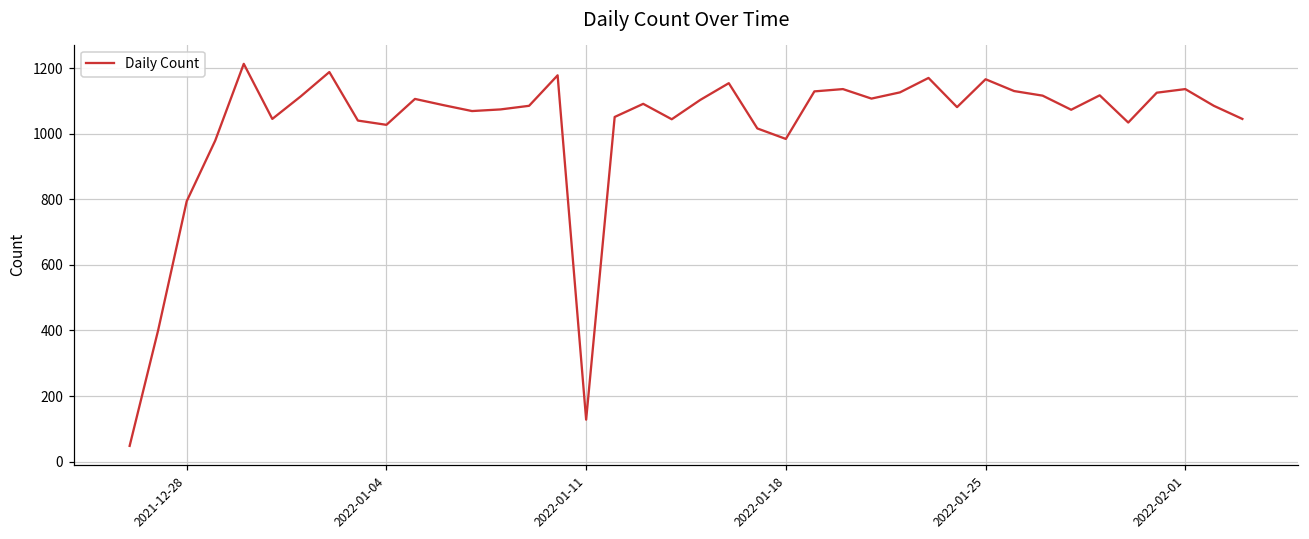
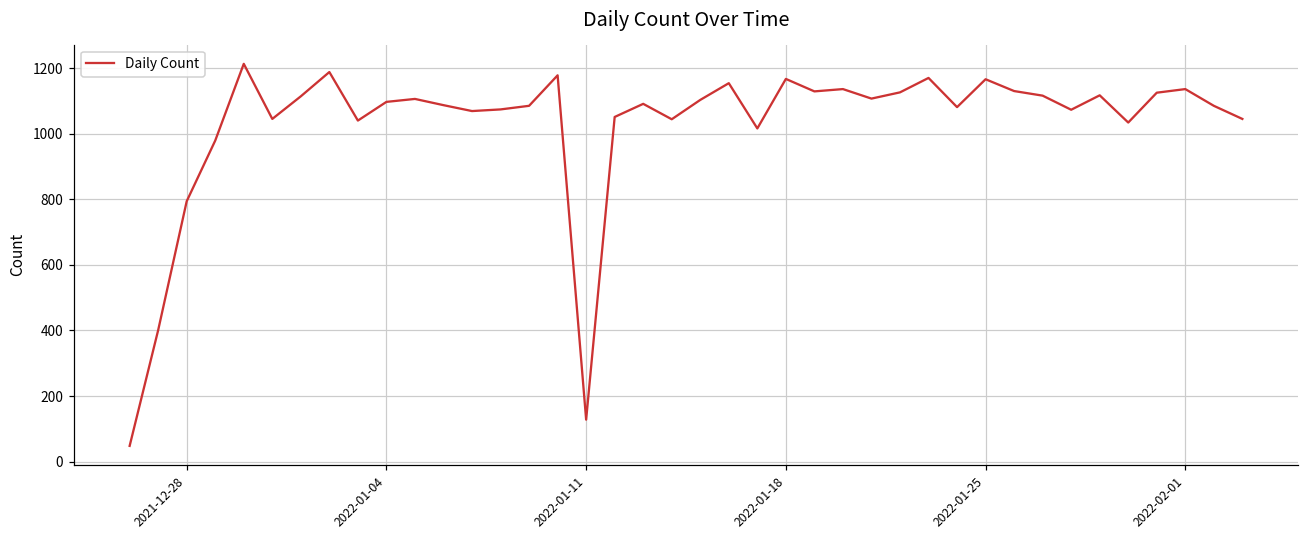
2022-01-04: 1030 -> 1100
2022-01-18: 980 -> 1170
